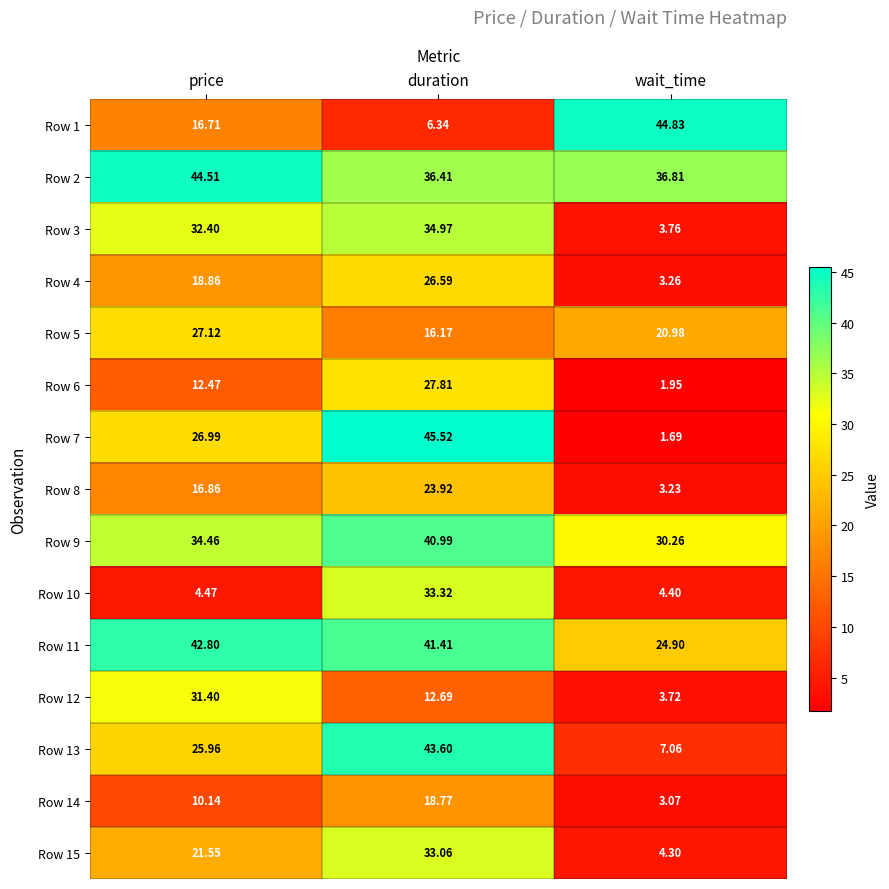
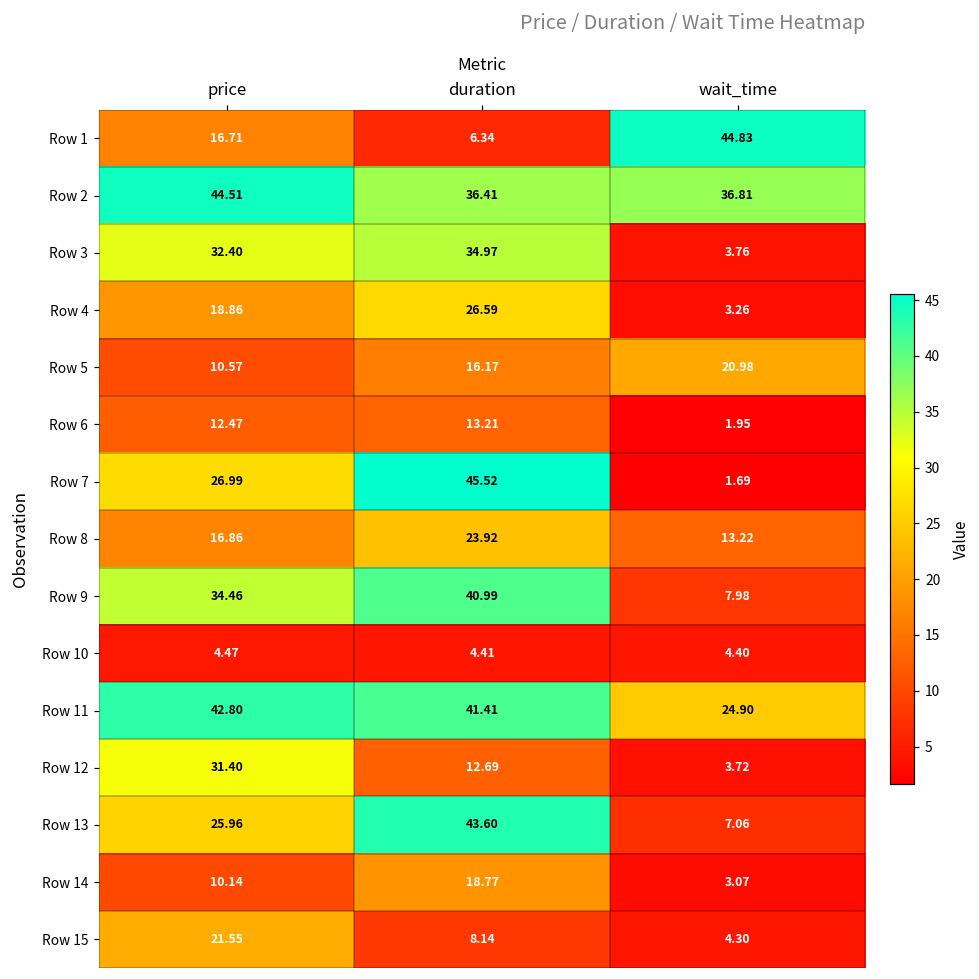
Row 5, price: 27.12 -> 10.57
Row 6, duration: 27.81 -> 13.21
Row 8, wait_time: 3.23 -> 13.22
Row 9, wait_time: 30.26 -> 7.98
Row 10, duration: 33.32 -> 4.41
Row 15, duration: 33.06 -> 8.14
